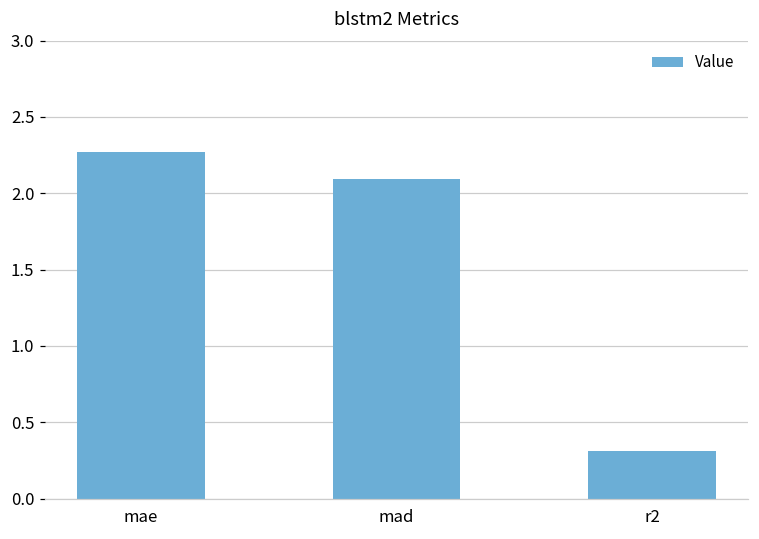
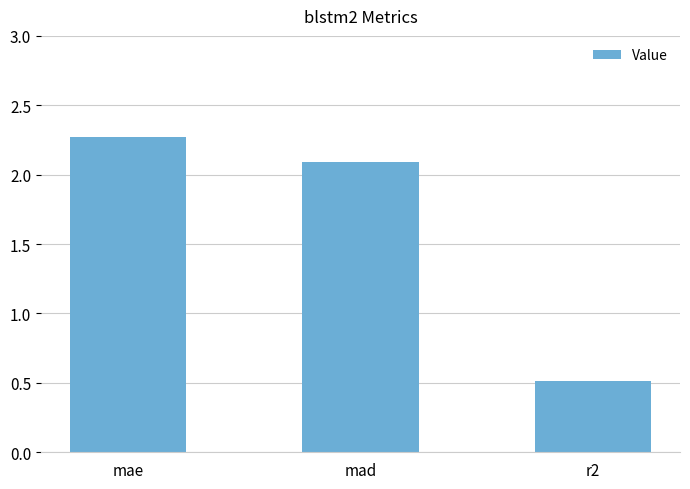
r2: 0.31 -> 0.51
